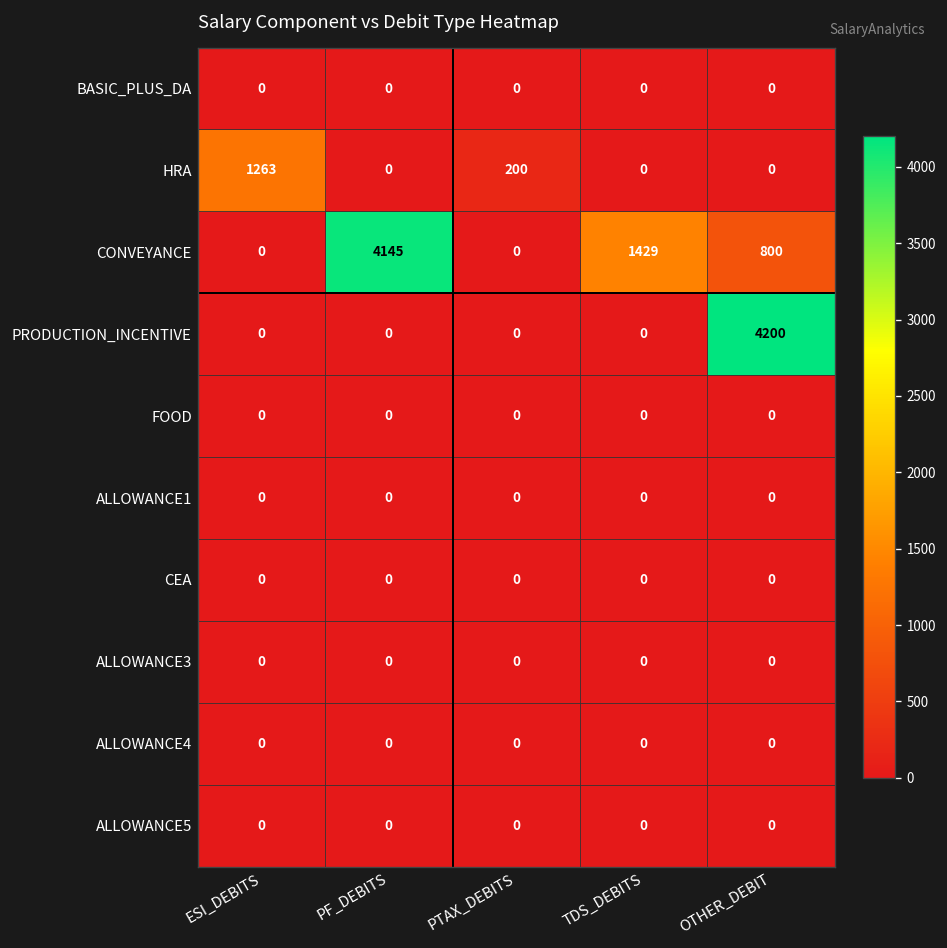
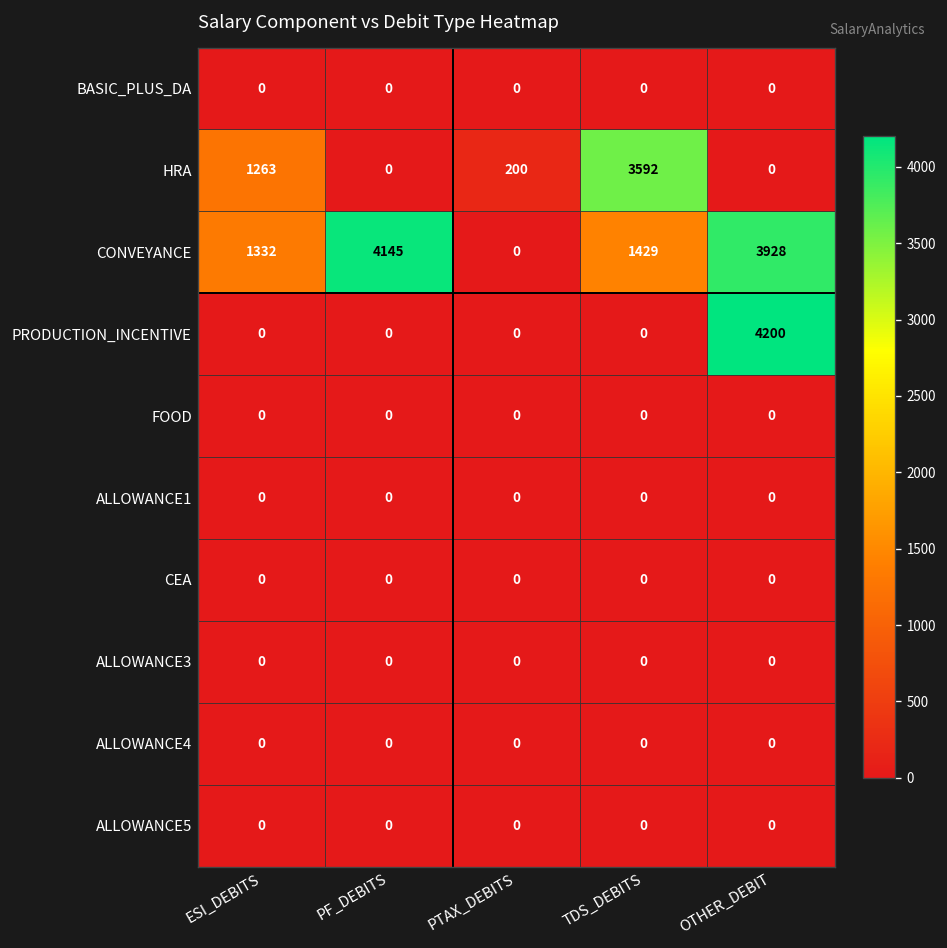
HRA, TDS_DEBITS: 0 -> 3592
CONVEYANCE, ESI_DEBITS: 0 -> 1332
CONVEYANCE, OTHER_DEBIT: 800 -> 3928
